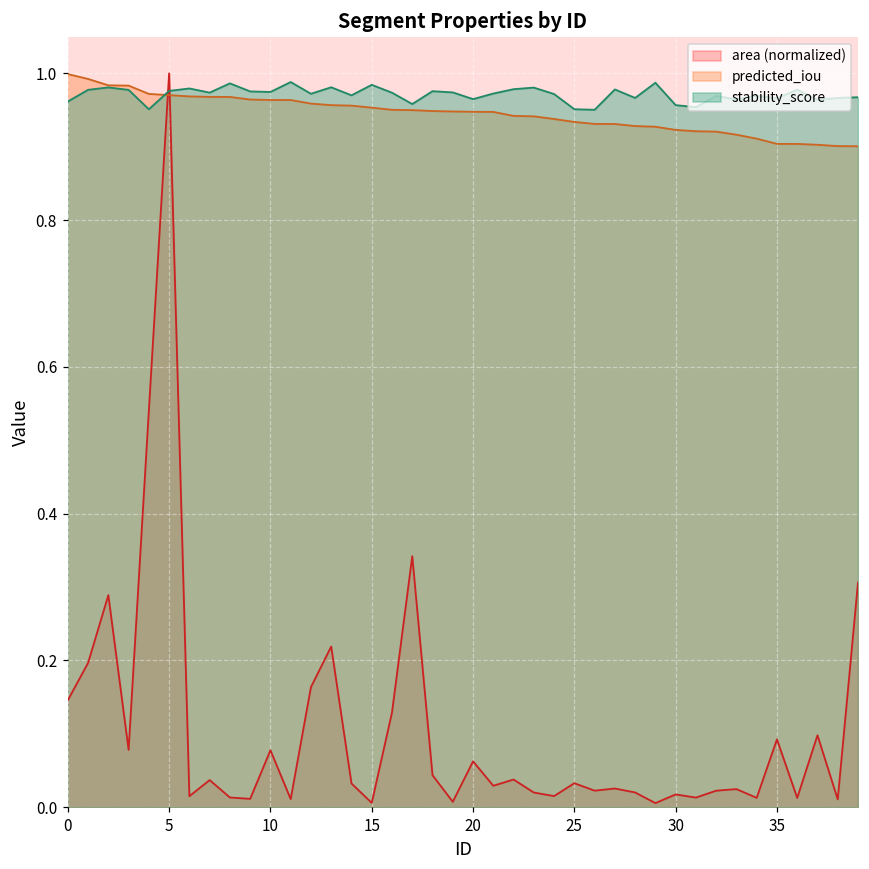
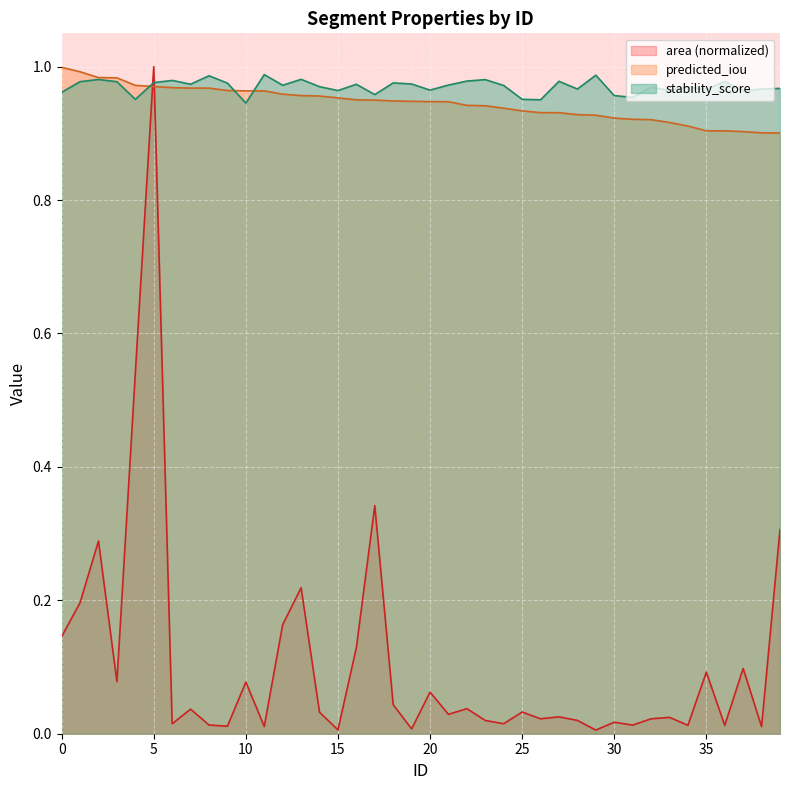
stability_score, 10: 0.97 -> 0.95
stability_score, 15: 0.98 -> 0.96
